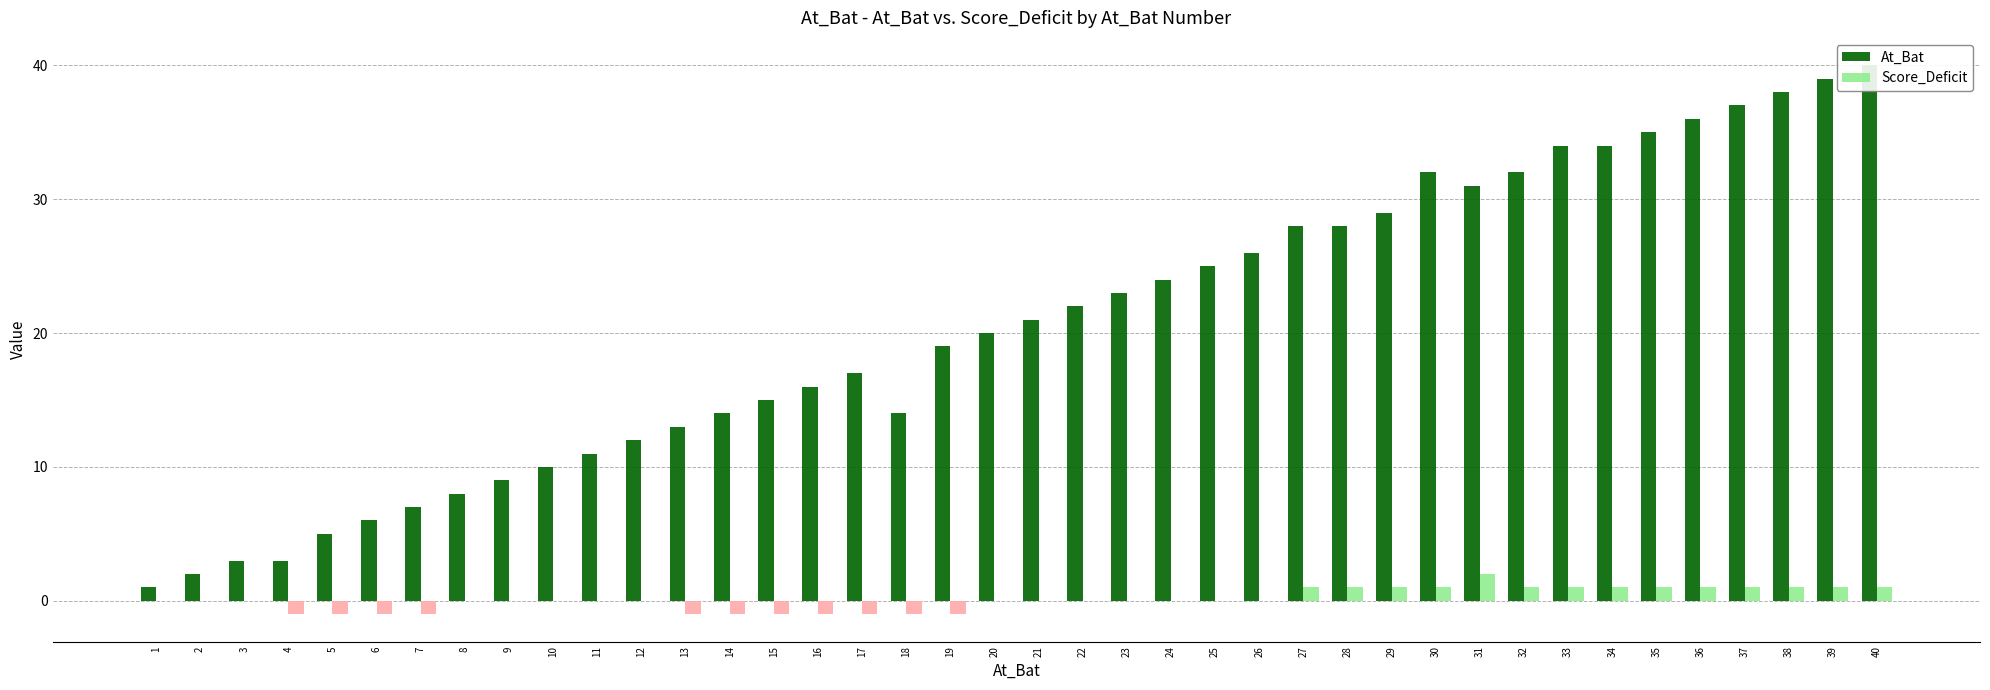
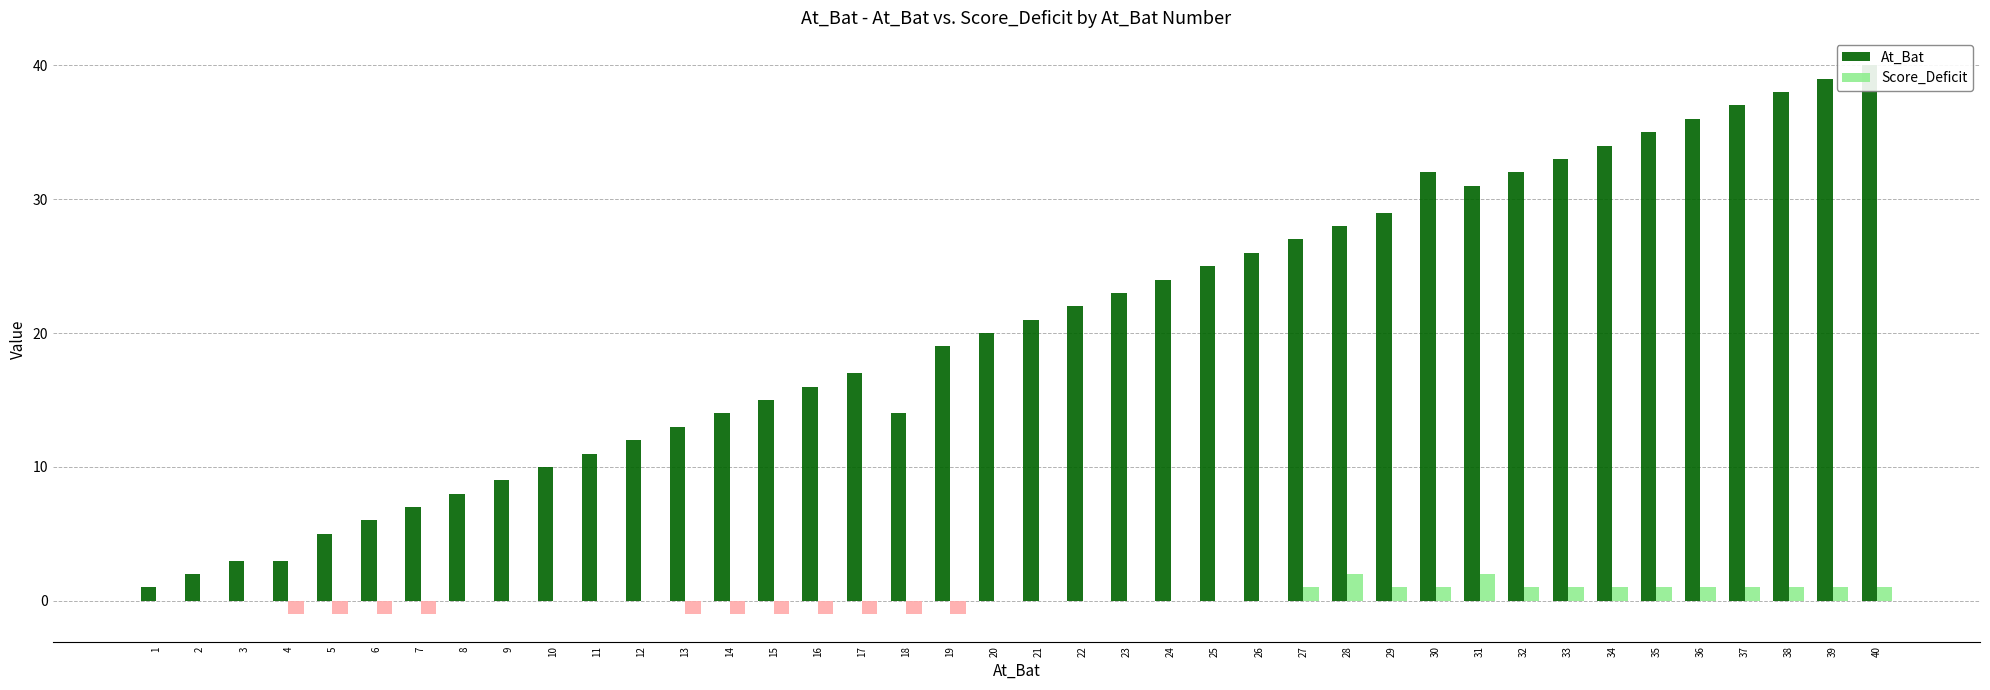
At_Bat, 27: 28 -> 27
Score_Deficit, 28: 1 -> 2
At_Bat, 33: 34 -> 33
